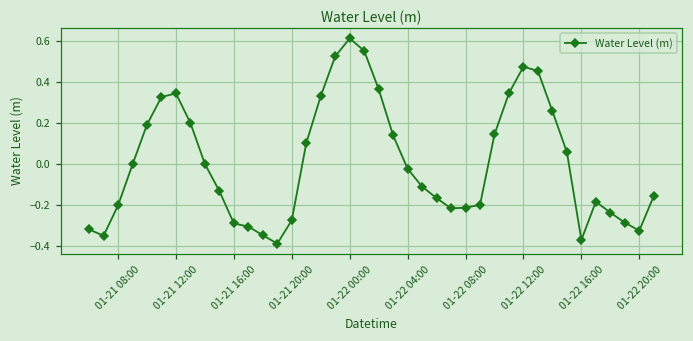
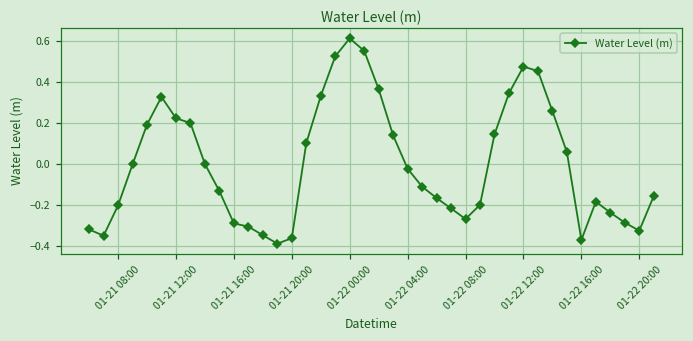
01-21 12:00: 0.35 -> 0.22
01-21 20:00: -0.27 -> -0.36
01-22 08:00: -0.21 -> -0.27
